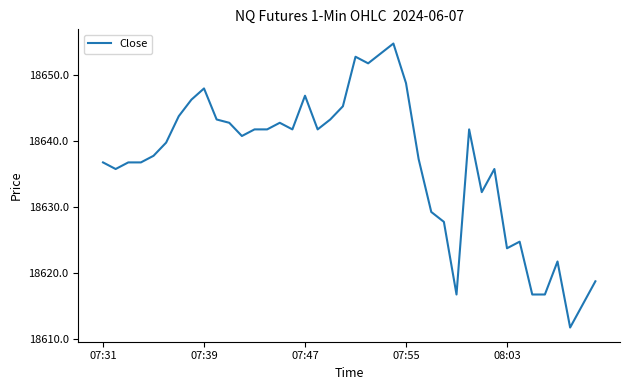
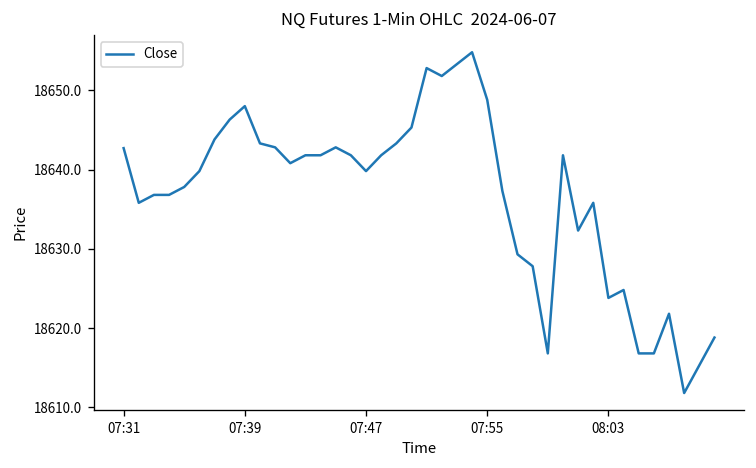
07:31: 18637 -> 18643
07:47: 18647 -> 18640
